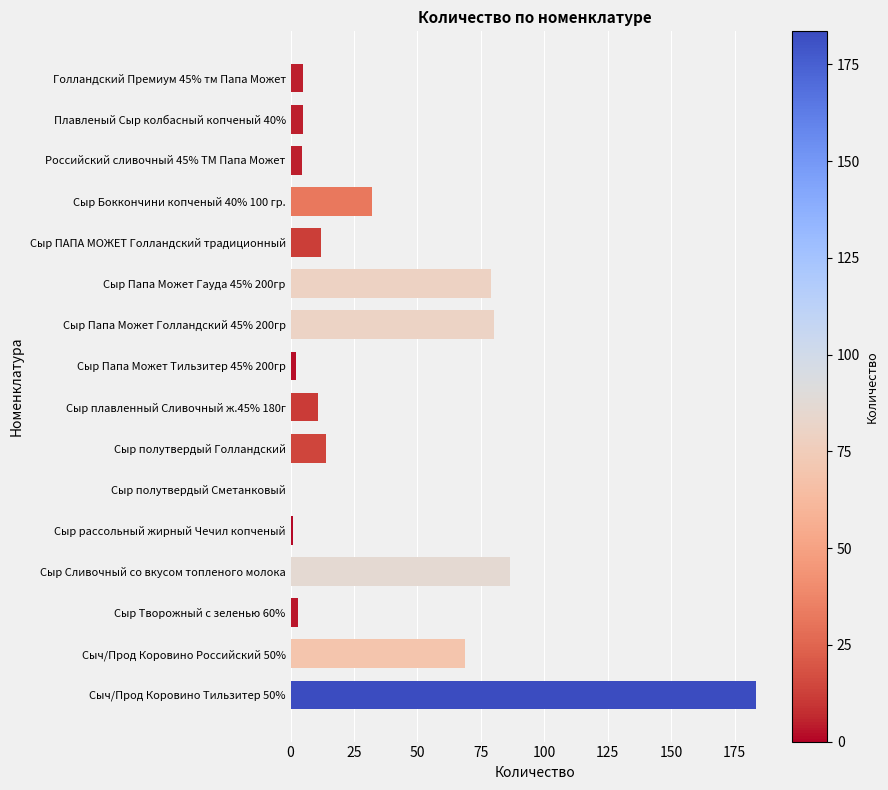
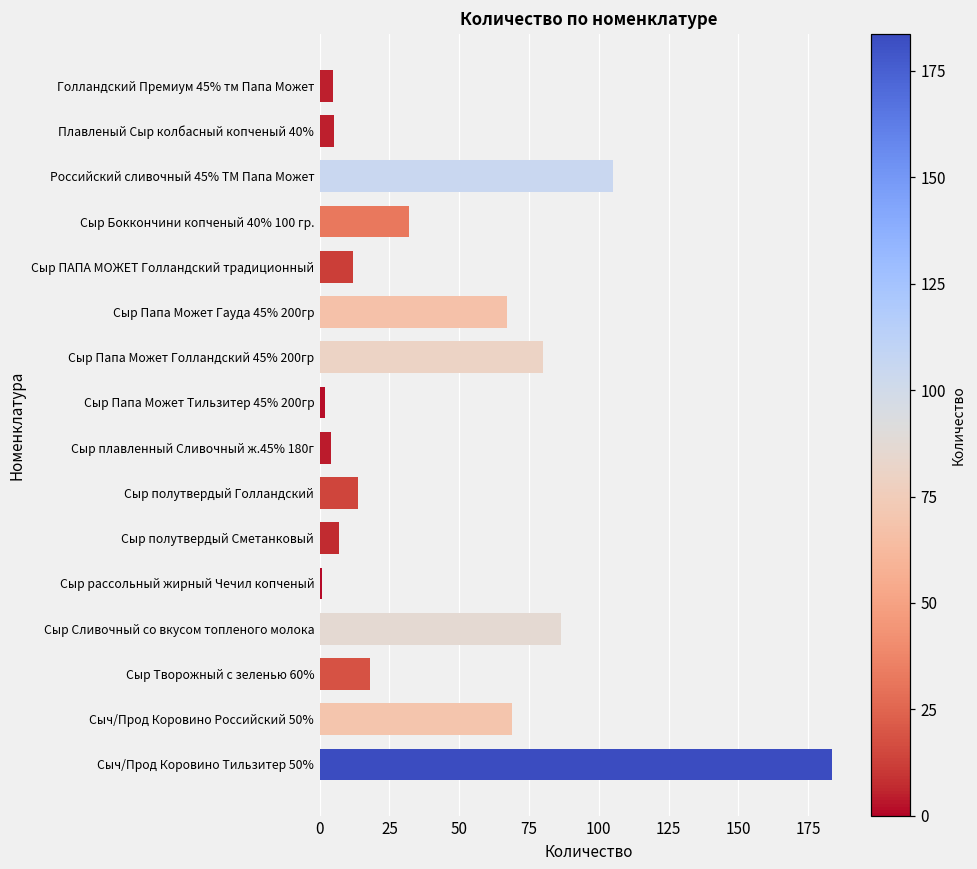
Российский сливочный 45% ТМ Папа Может: 4 -> 105
Сыр Папа Может Гауда 45% 200гр: 79 -> 67
Сыр плавленный Сливочный ж.45% 180г: 11 -> 4
Сыр полутвердый Сметанковый: 0 -> 7
Сыр Творожный с зеленью 60%: 3 -> 18
